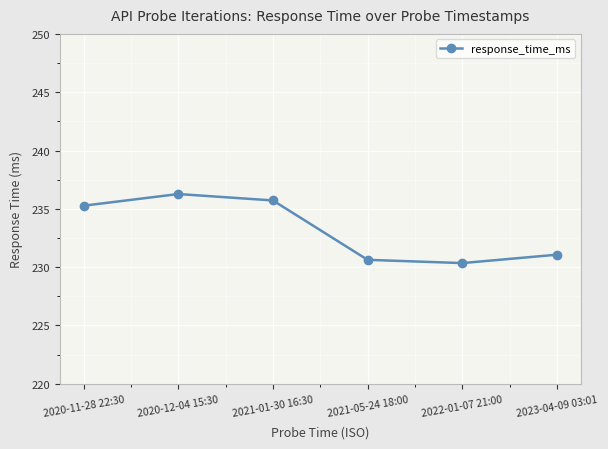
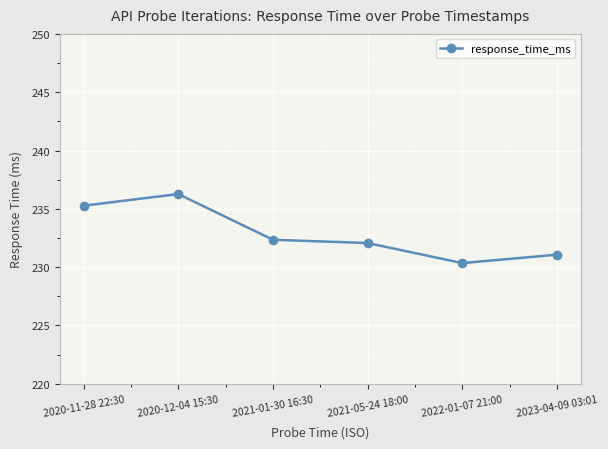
2021-01-30 16:30: 235.7 -> 232.4
2021-05-24 18:00: 230.6 -> 232.1
